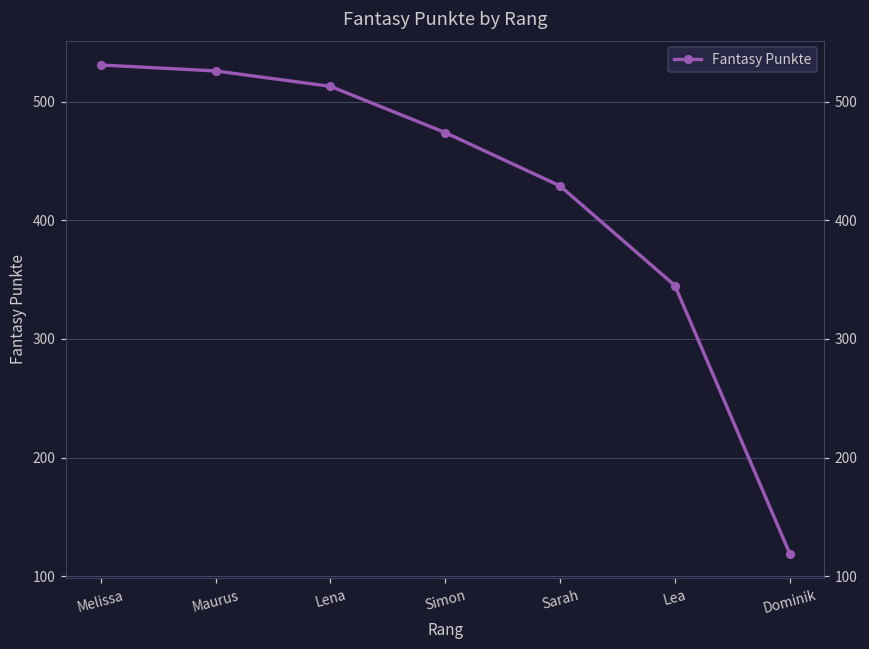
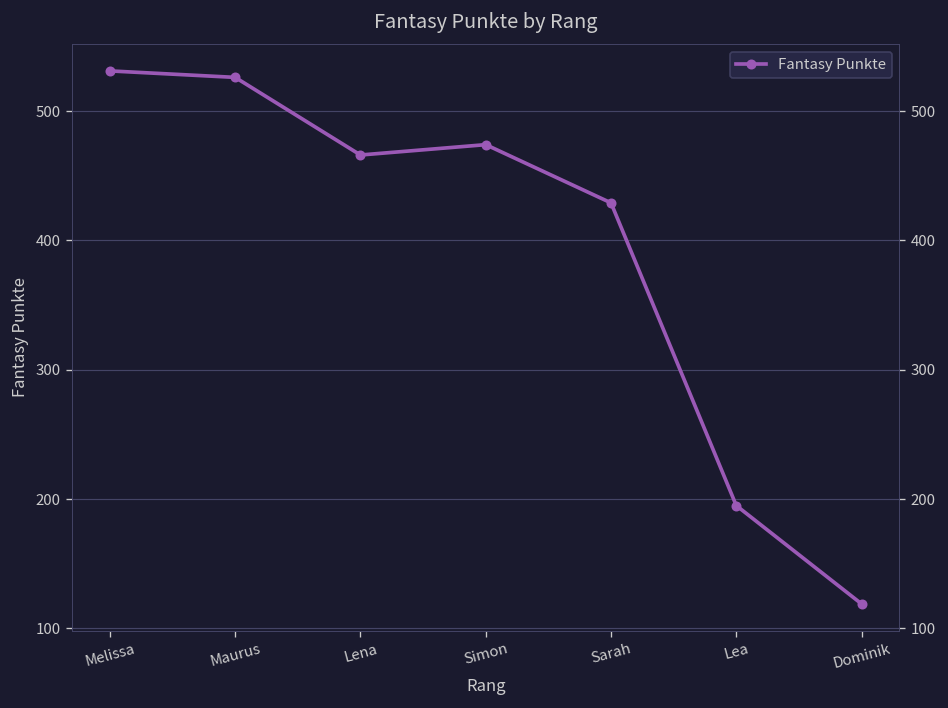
Lena: 513 -> 466
Lea: 345 -> 195
